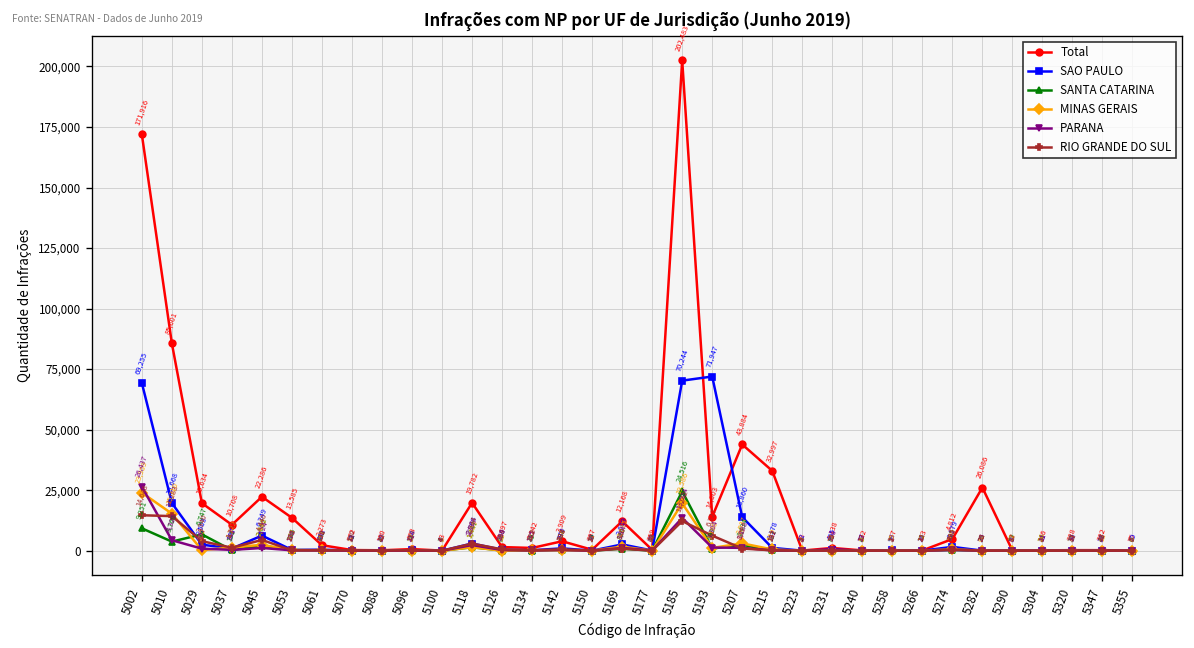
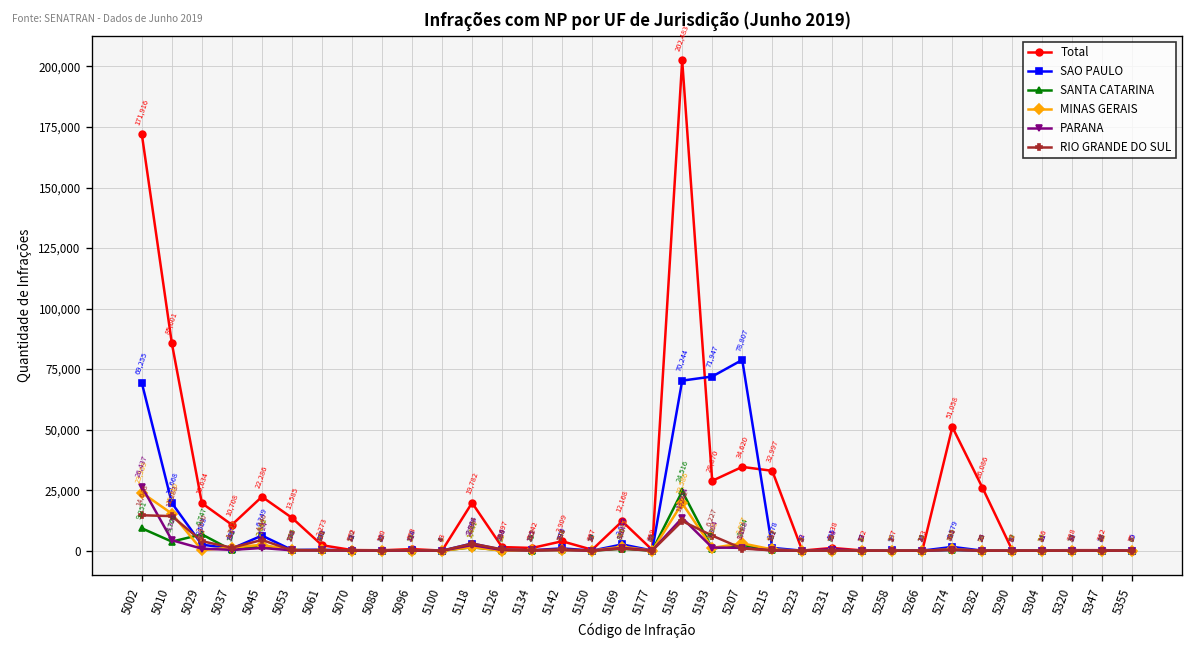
Total, 5193: 14,003 -> 28,870
Total, 5207: 43,884 -> 34,620
SAO PAULO, 5207: 13,860 -> 78,807
Total, 5274: 4,812 -> 51,058
